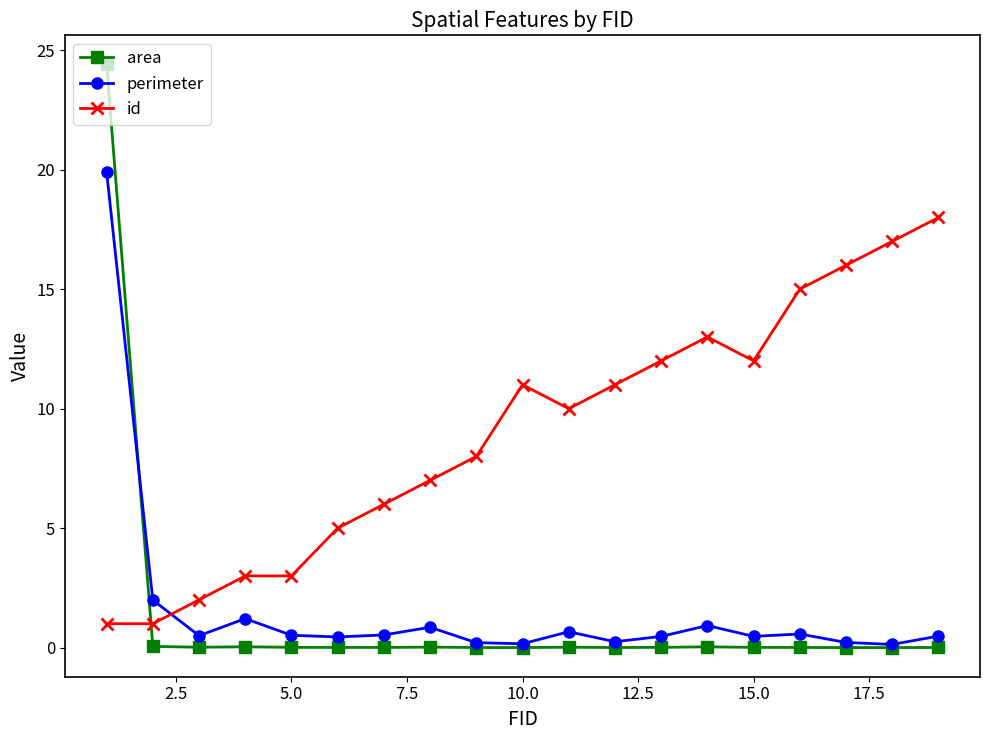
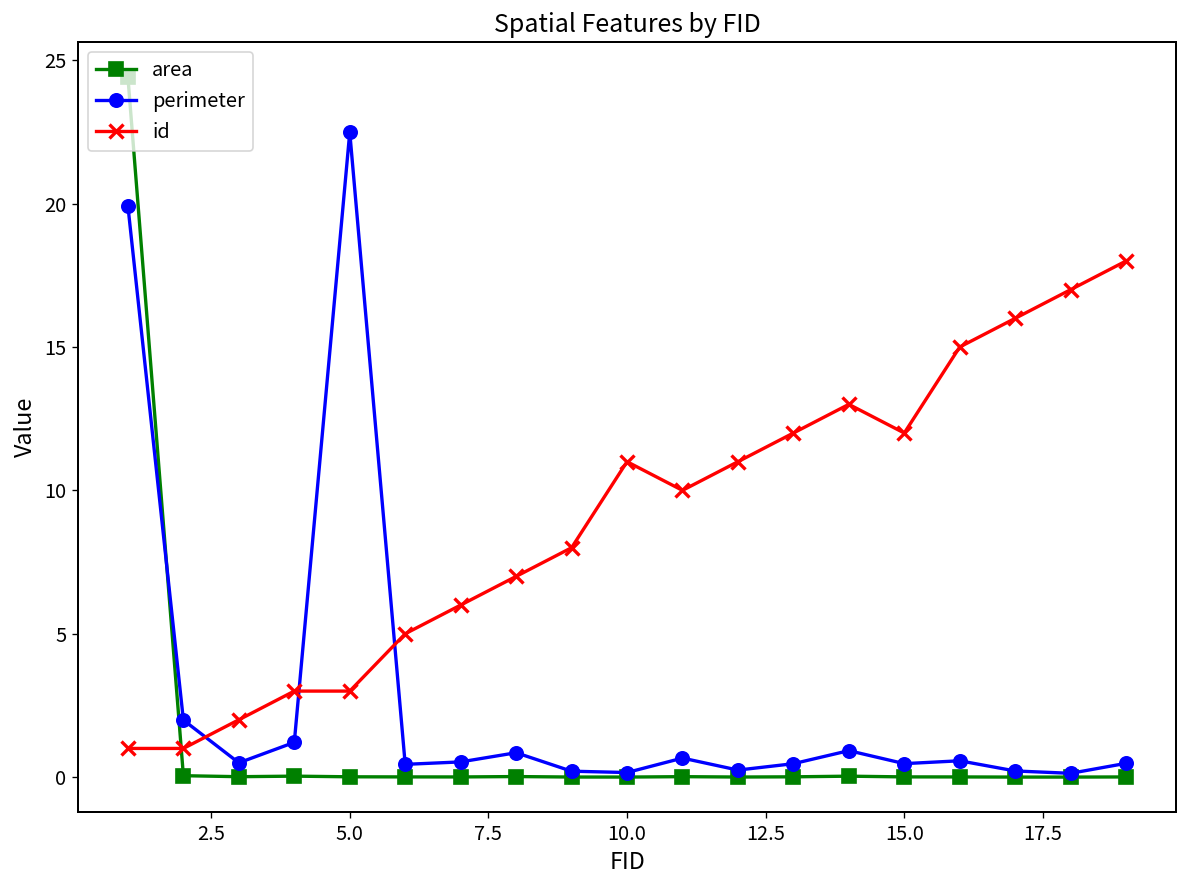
perimeter, 5.0: 0.5 -> 22.5
